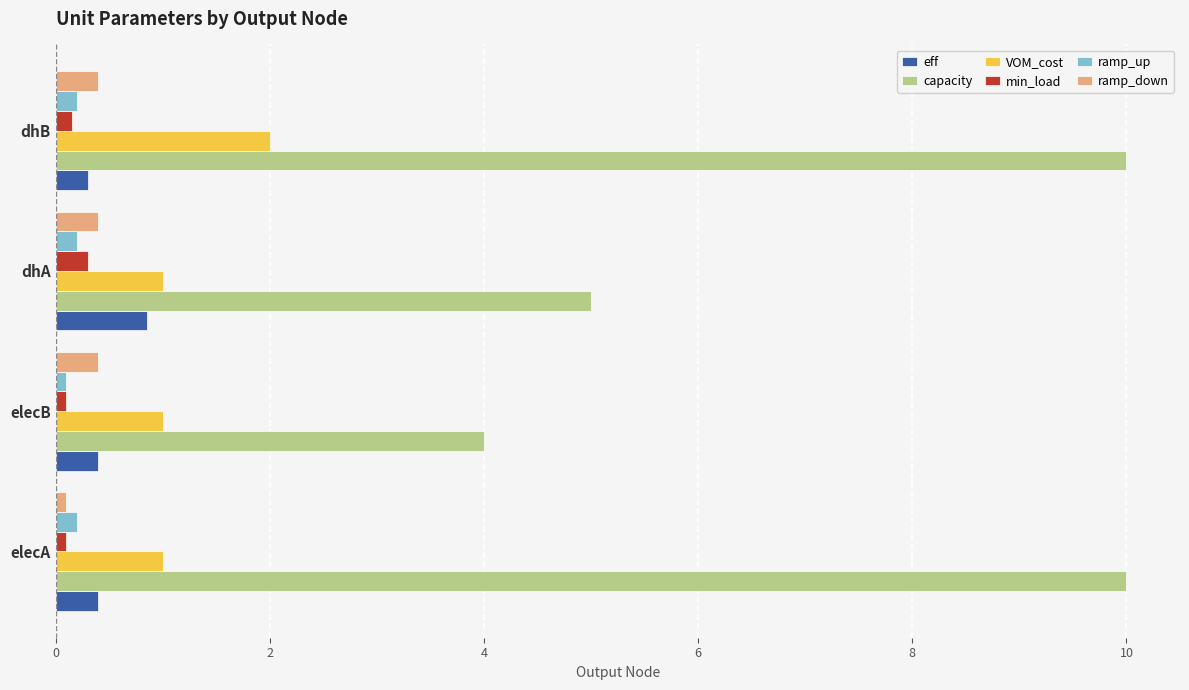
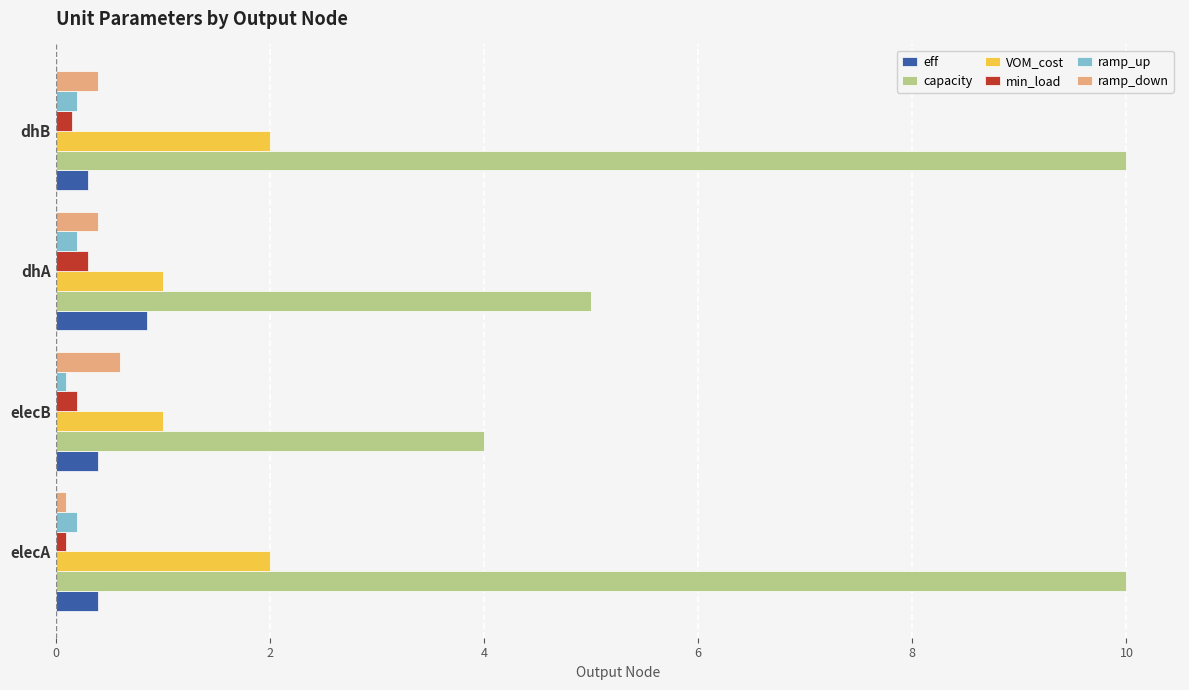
ramp_down, elecB: 0.4 -> 0.6
min_load, elecB: 0.1 -> 0.2
VOM_cost, elecA: 1 -> 2
